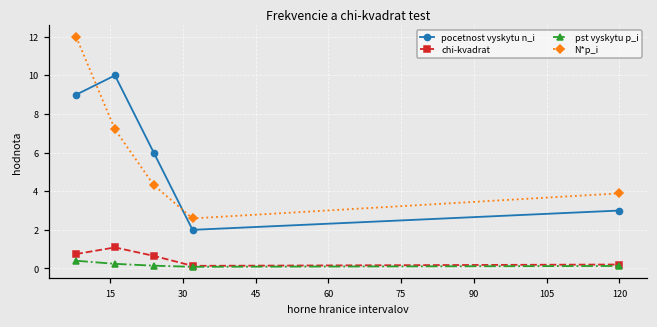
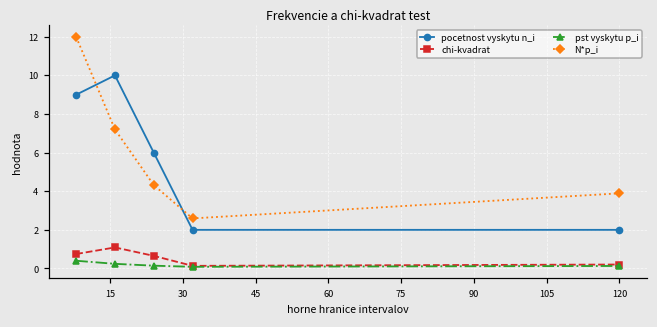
pocetnost vyskytu n_i, 120: 3 -> 2
